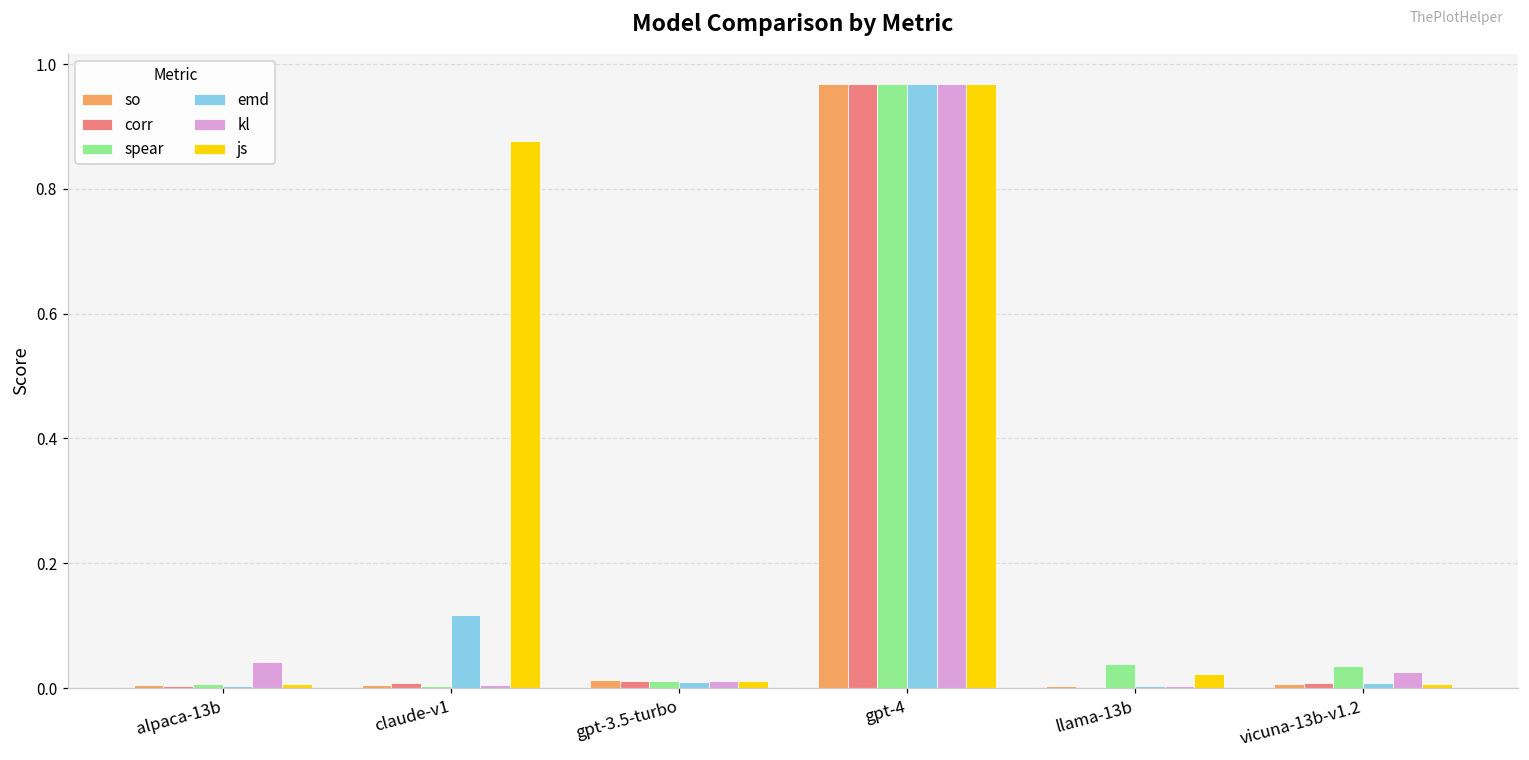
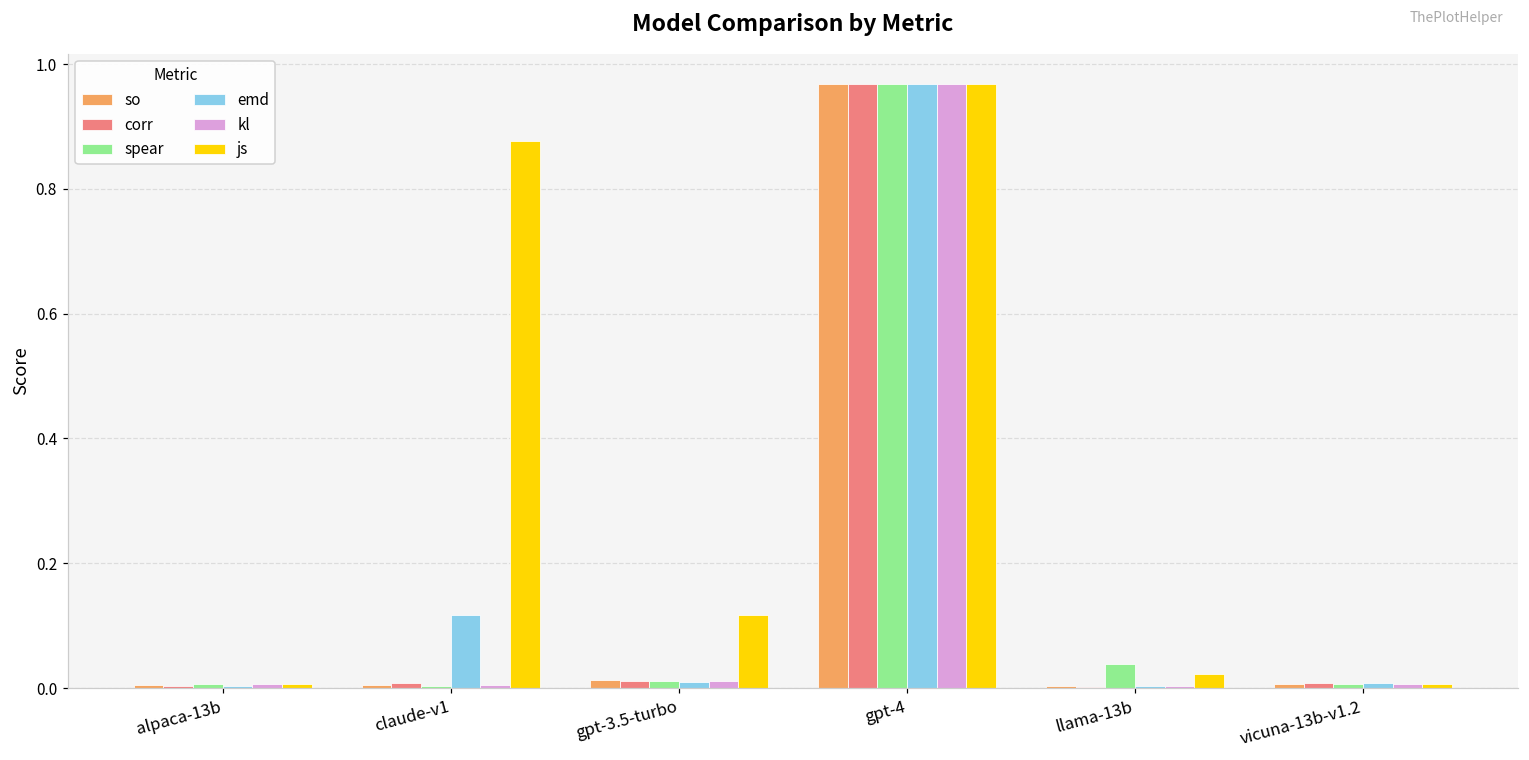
kl, alpaca-13b: 0.04 -> 0.01
js, gpt-3.5-turbo: 0.01 -> 0.12
spear, vicuna-13b-v1.2: 0.04 -> 0.01
kl, vicuna-13b-v1.2: 0.03 -> 0.01
